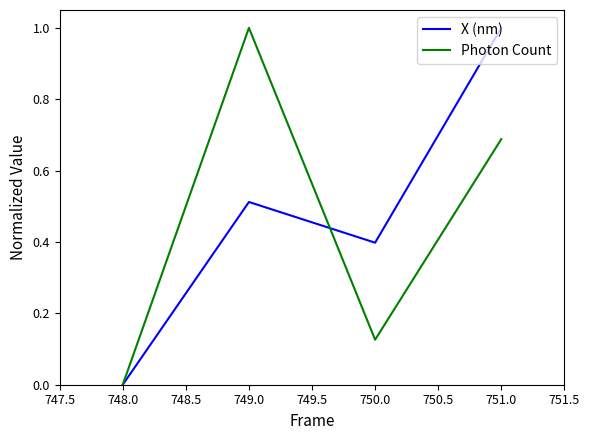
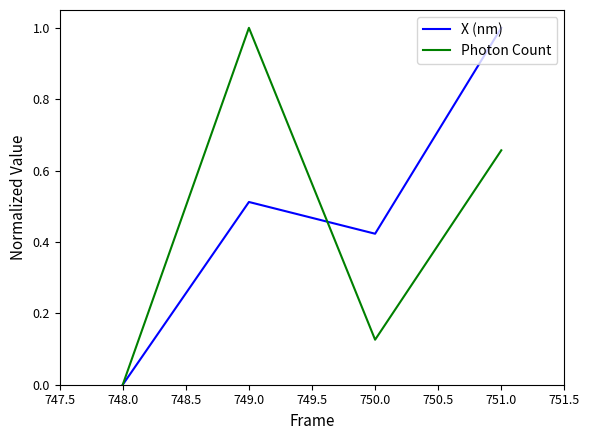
X (nm), 750.0: 0.40 -> 0.42
Photon Count, 751.0: 0.69 -> 0.66
